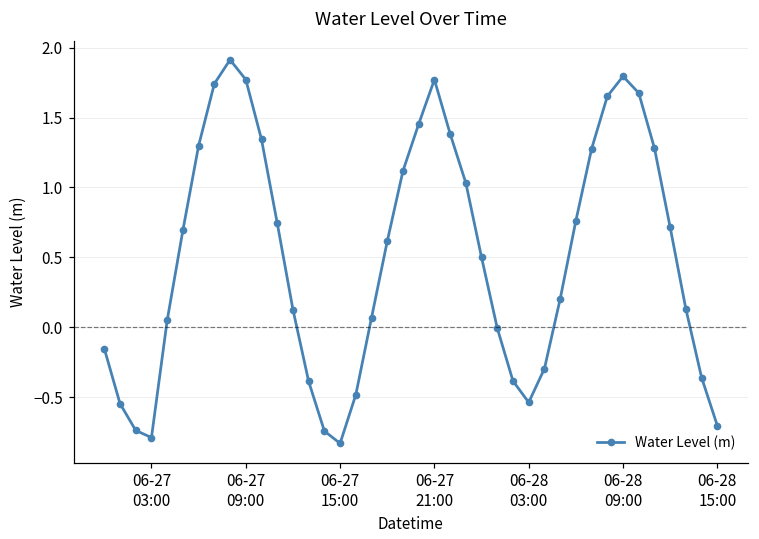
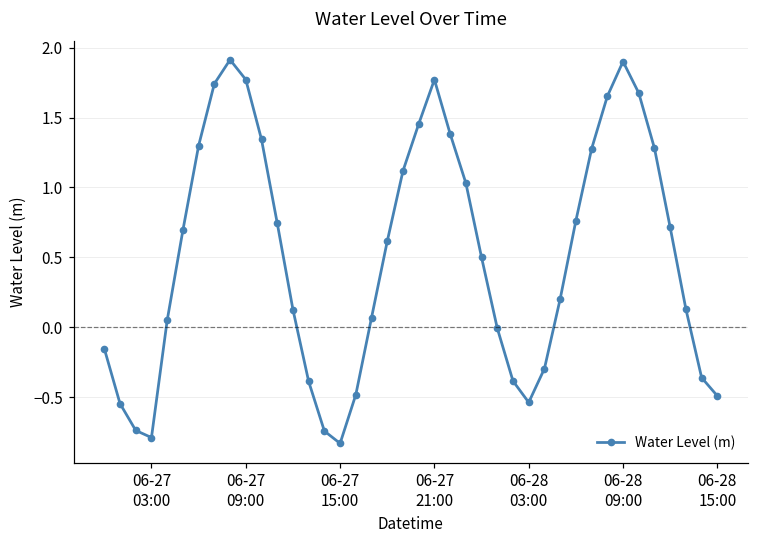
06-28 09:00: 1.79 -> 1.90
06-28 15:00: -0.70 -> -0.49
